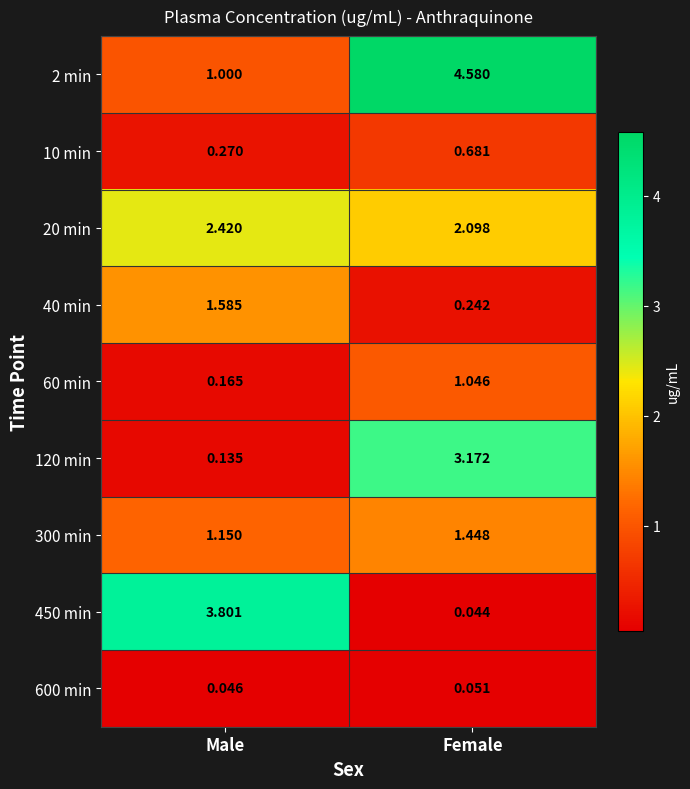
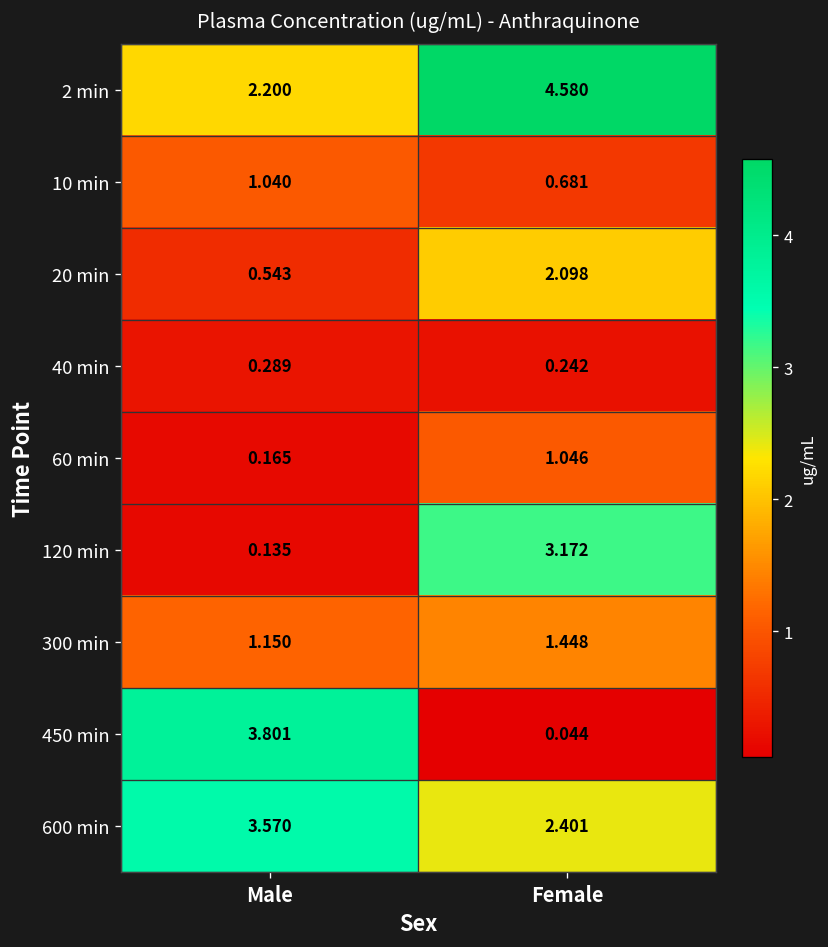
2 min, Male: 1.000 -> 2.200
10 min, Male: 0.270 -> 1.040
20 min, Male: 2.420 -> 0.543
40 min, Male: 1.585 -> 0.289
600 min, Male: 0.046 -> 3.570
600 min, Female: 0.051 -> 2.401
